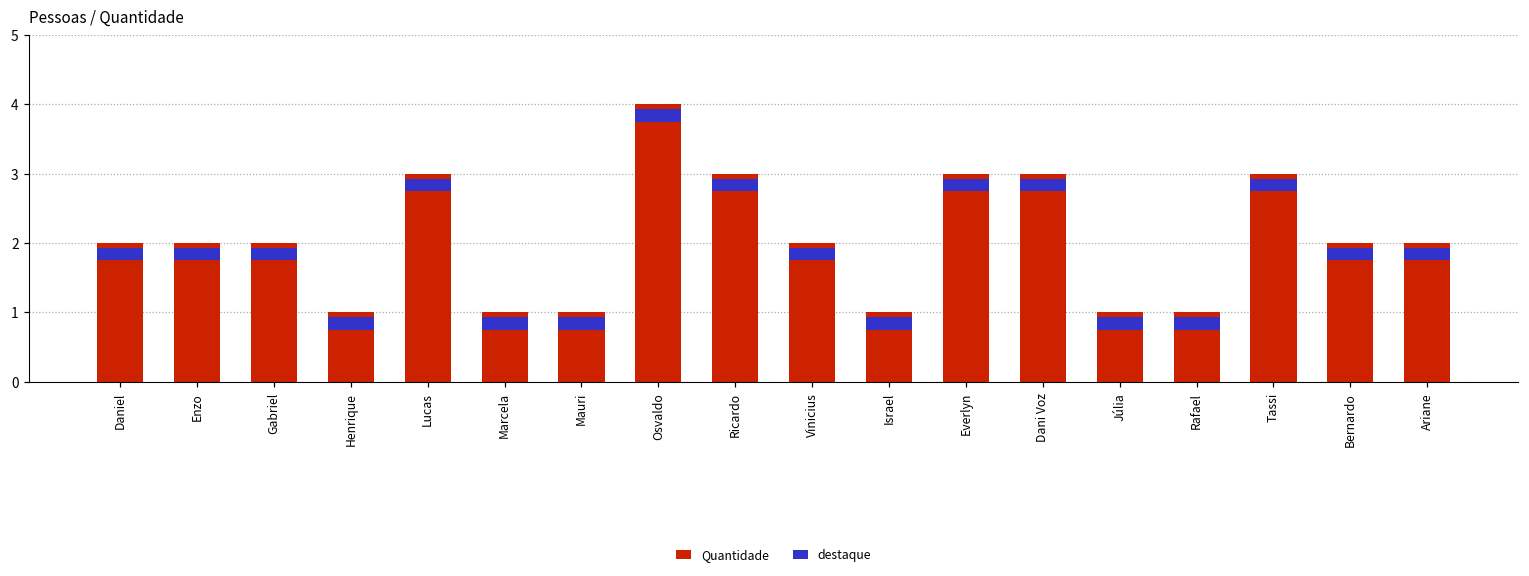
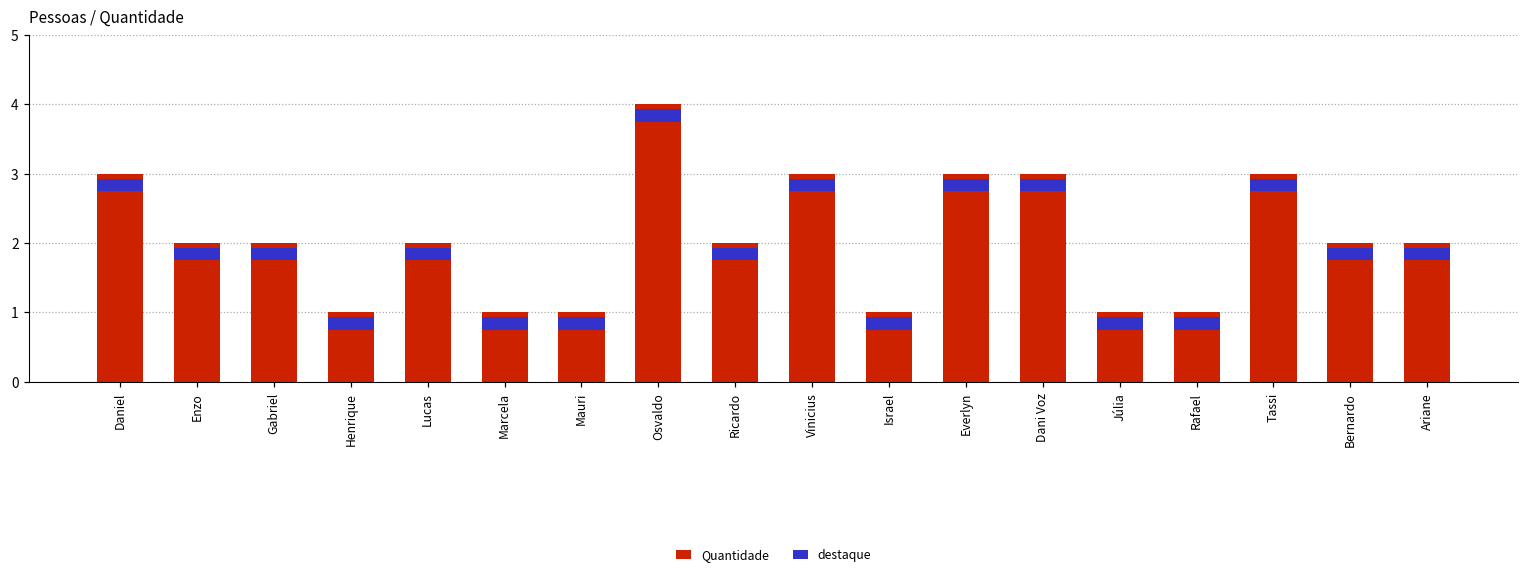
Quantidade, Daniel: 2 -> 3
Quantidade, Lucas: 3 -> 2
Quantidade, Ricardo: 3 -> 2
Quantidade, Vinicius: 2 -> 3
